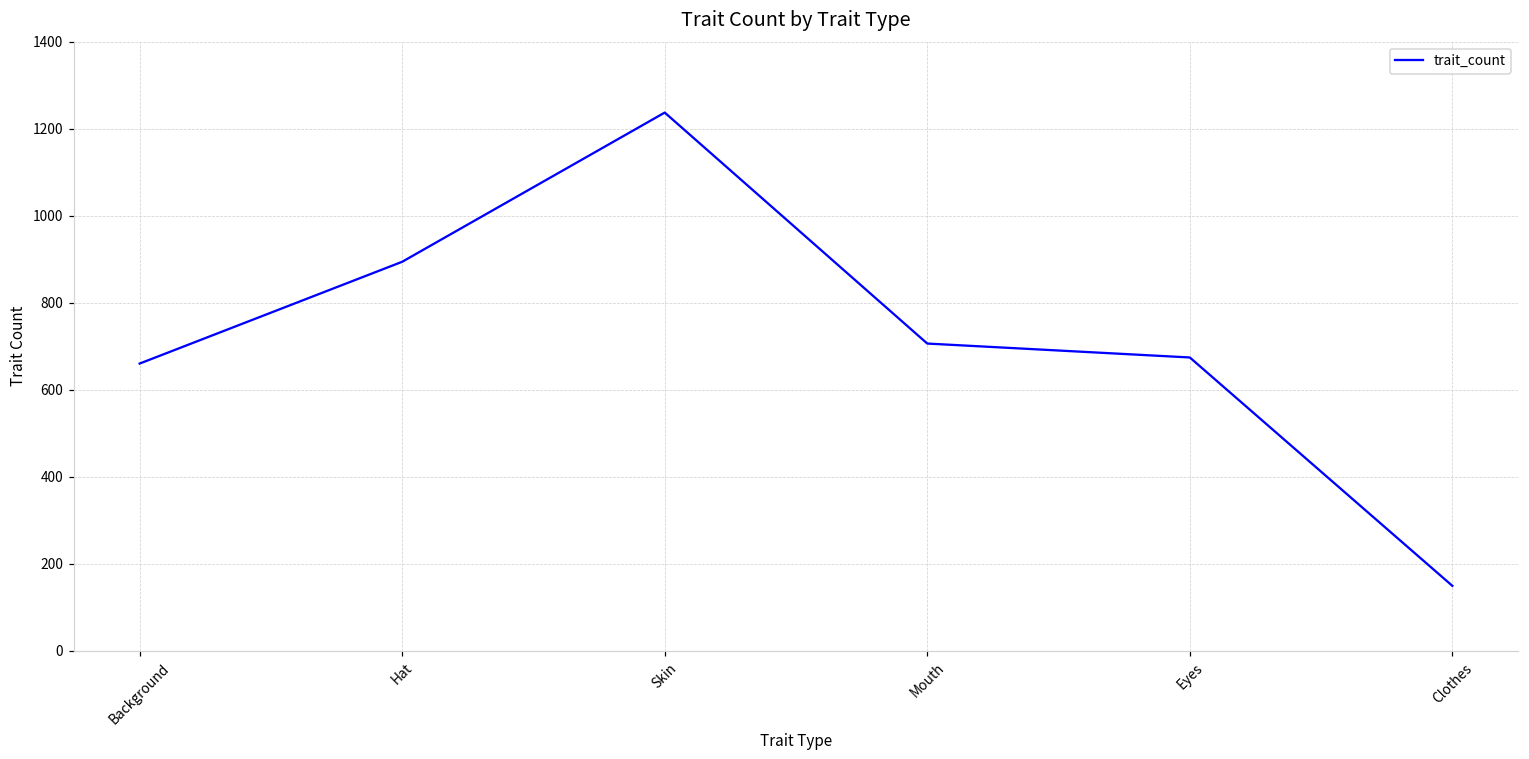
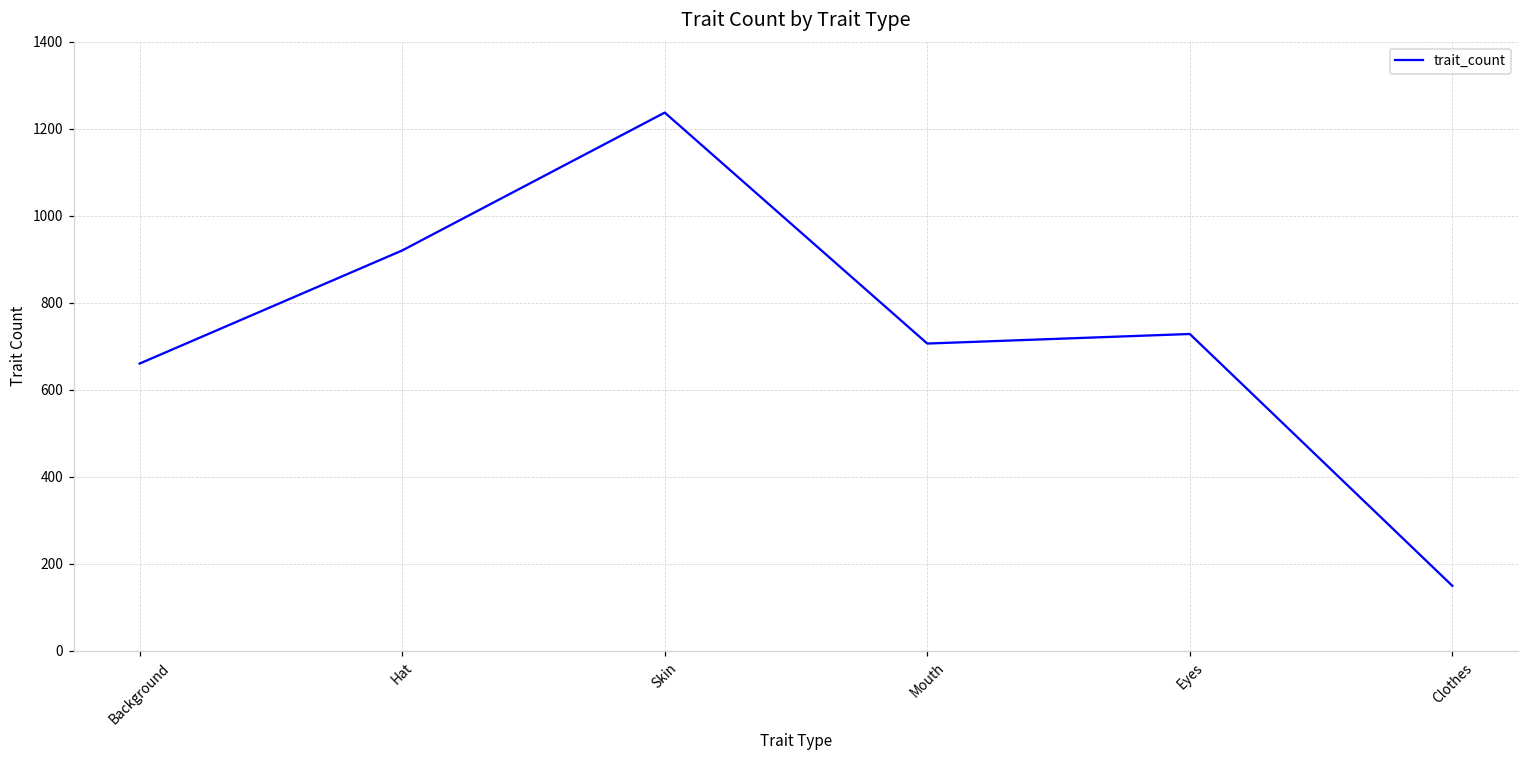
Hat: 890 -> 920
Eyes: 670 -> 730
